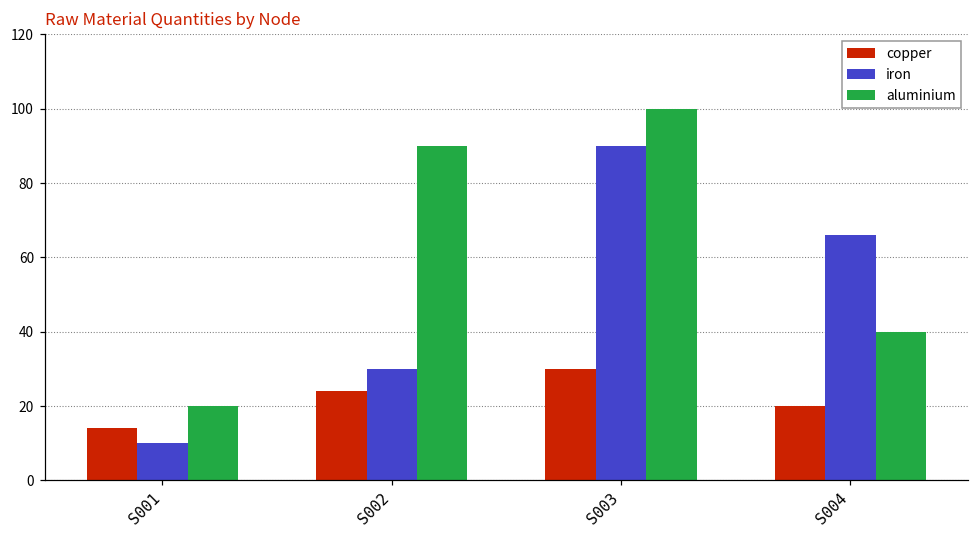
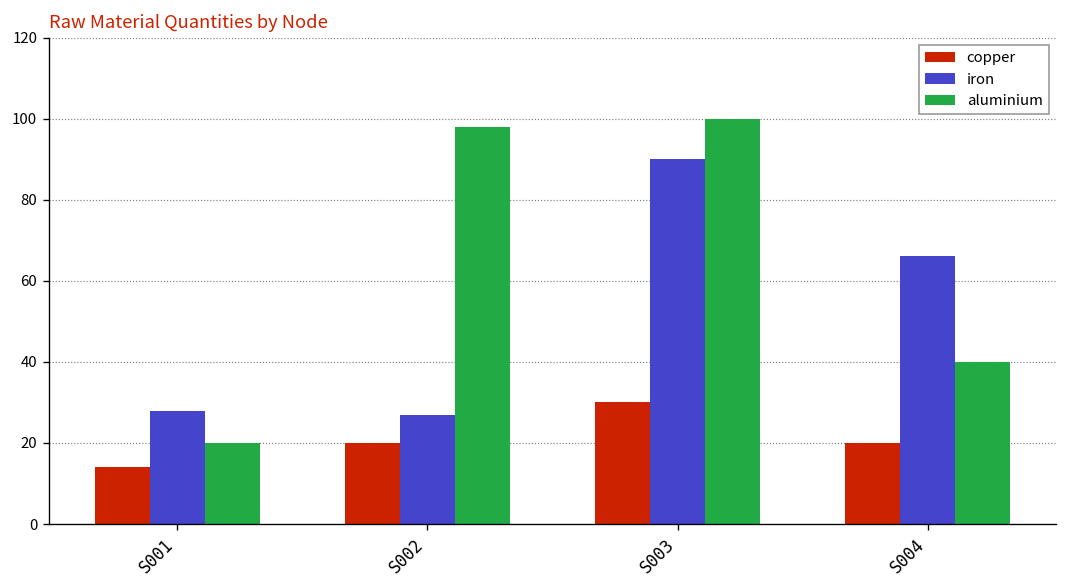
iron, S001: 10 -> 28
copper, S002: 24 -> 20
iron, S002: 30 -> 27
aluminium, S002: 90 -> 98
